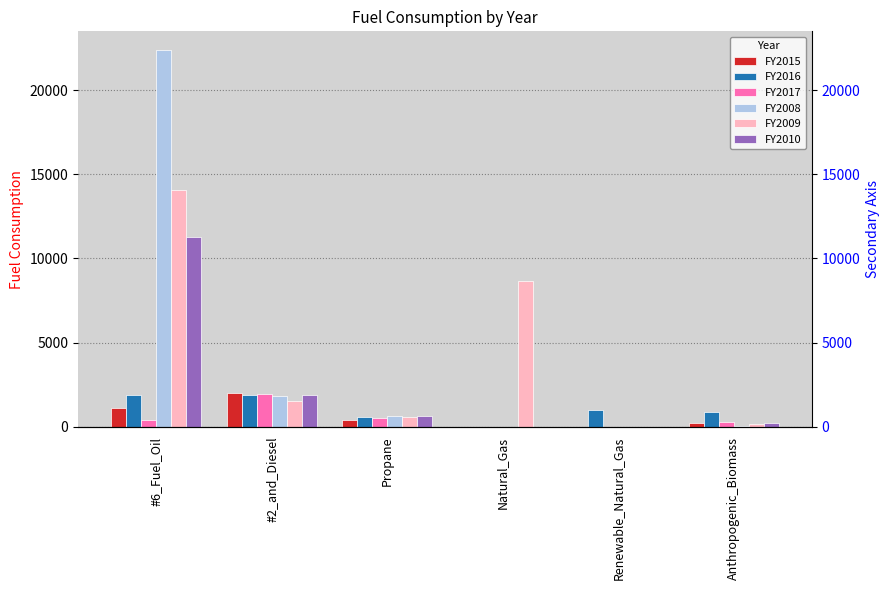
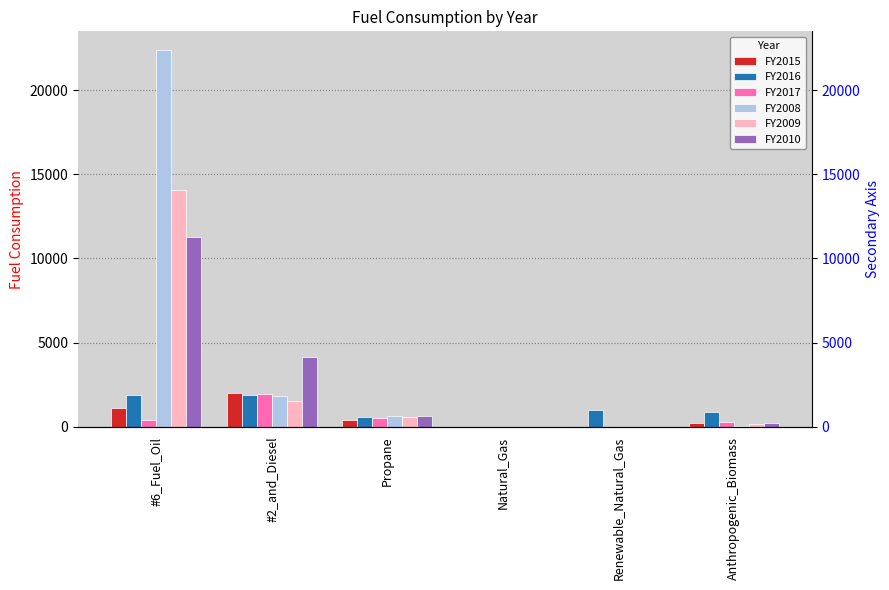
FY2010, #2_and_Diesel: 1900 -> 4200
FY2009, Natural_Gas: 8700 -> 0
